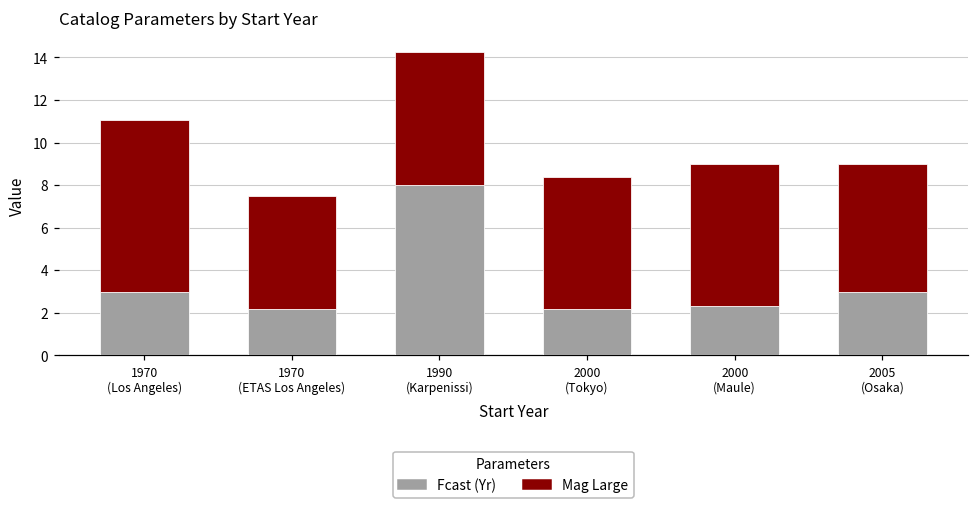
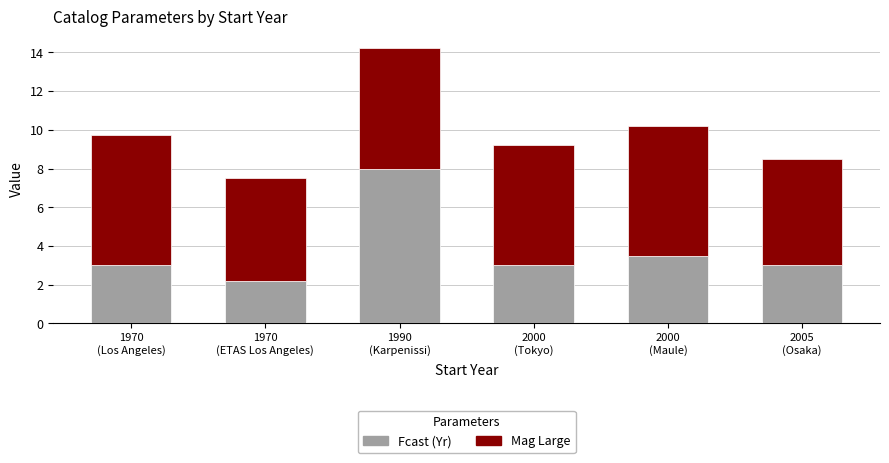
Mag Large, 1970 (Los Angeles): 8.1 -> 6.8
Fcast (Yr), 2000 (Tokyo): 2.2 -> 3.0
Fcast (Yr), 2000 (Maule): 2.3 -> 3.5
Mag Large, 2005 (Osaka): 6.0 -> 5.5
